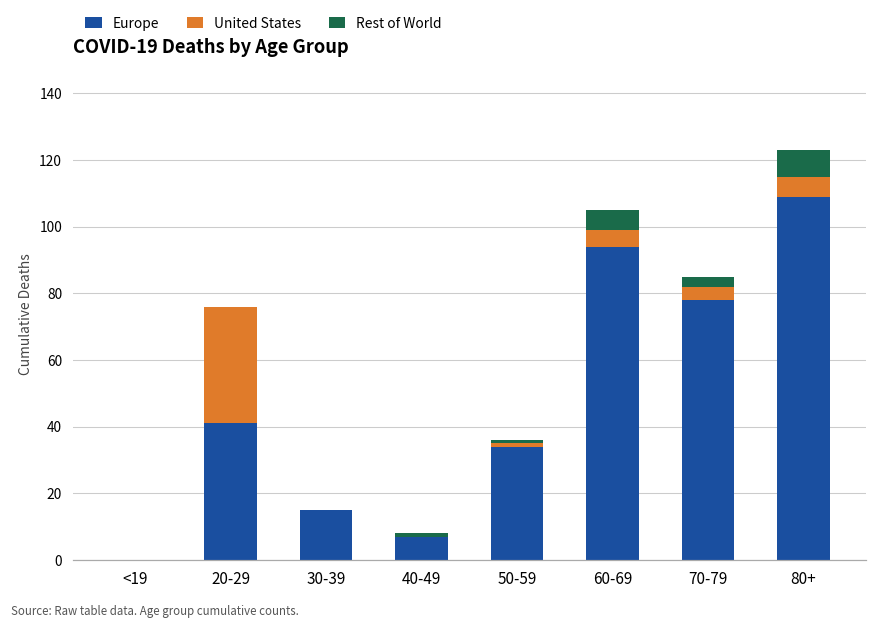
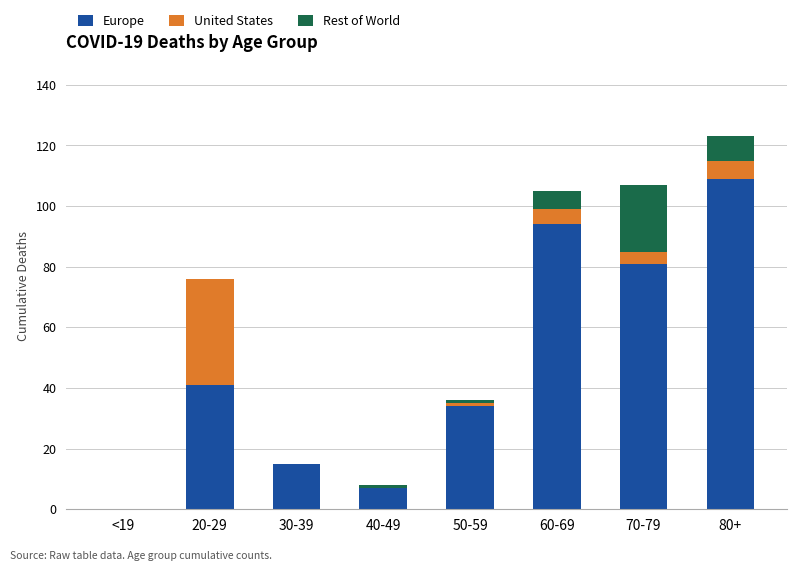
Europe, 70-79: 78 -> 81
Rest of World, 70-79: 3 -> 22
